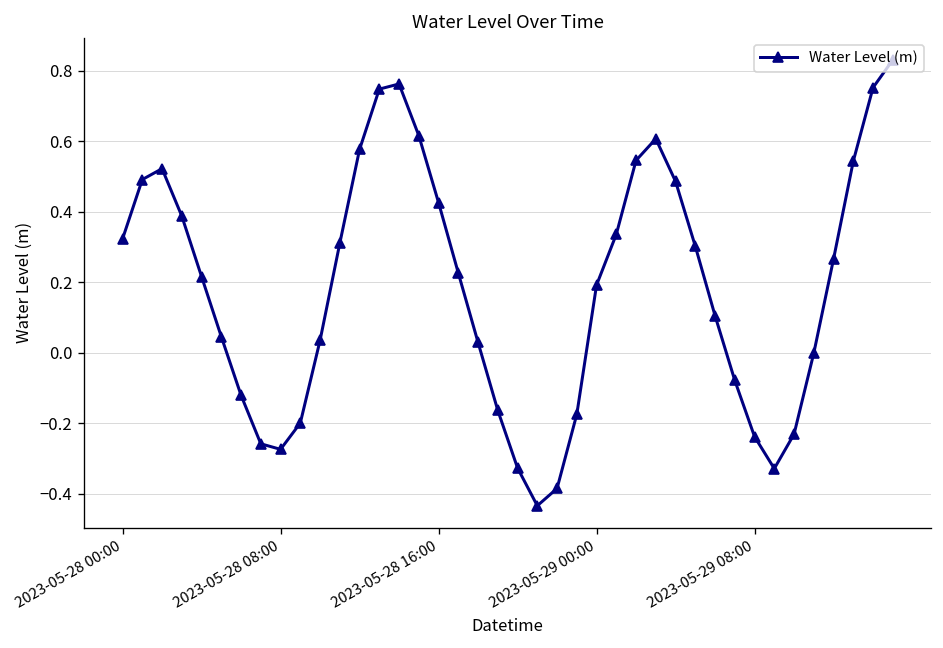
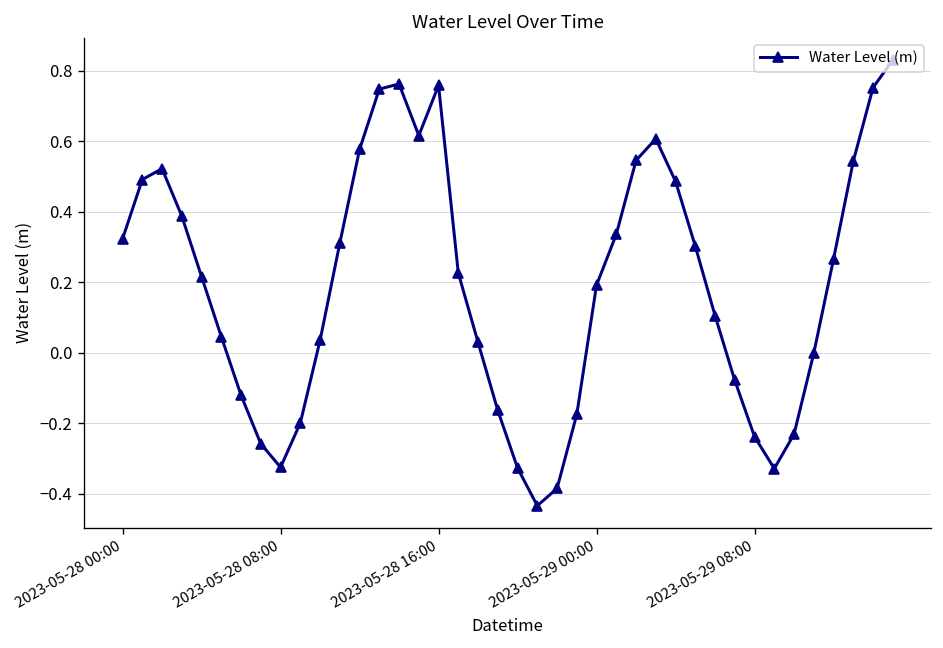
2023-05-28 08:00: -0.27 -> -0.32
2023-05-28 16:00: 0.43 -> 0.76
